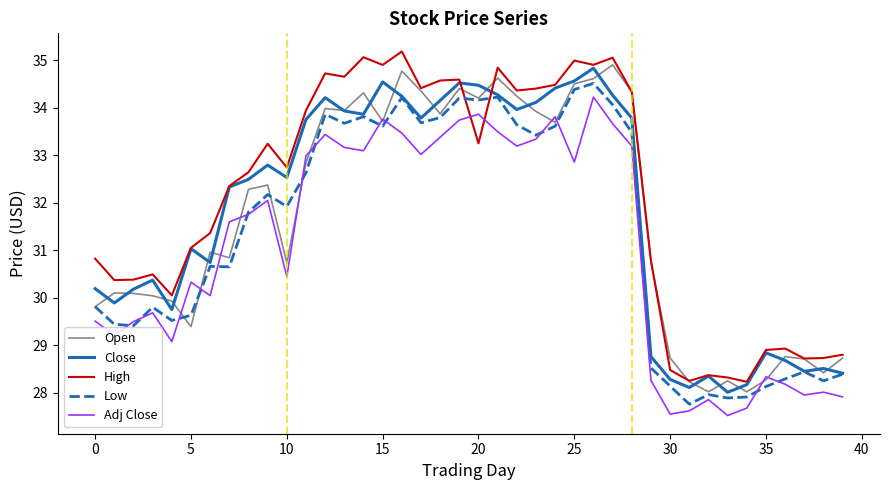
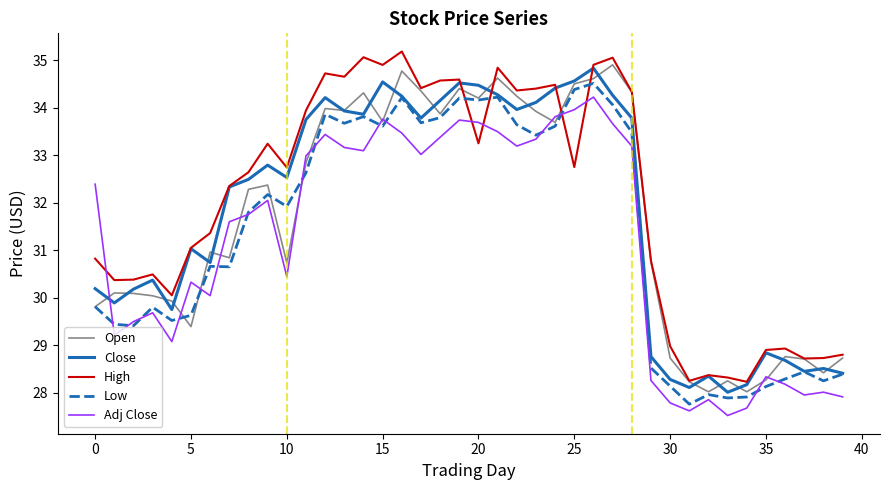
Adj Close, 0: 29.5 -> 32.4
Adj Close, 20: 33.9 -> 33.7
High, 25: 35.0 -> 32.7
Adj Close, 25: 32.9 -> 34.0
High, 30: 28.5 -> 29.0
Adj Close, 30: 27.6 -> 27.8
